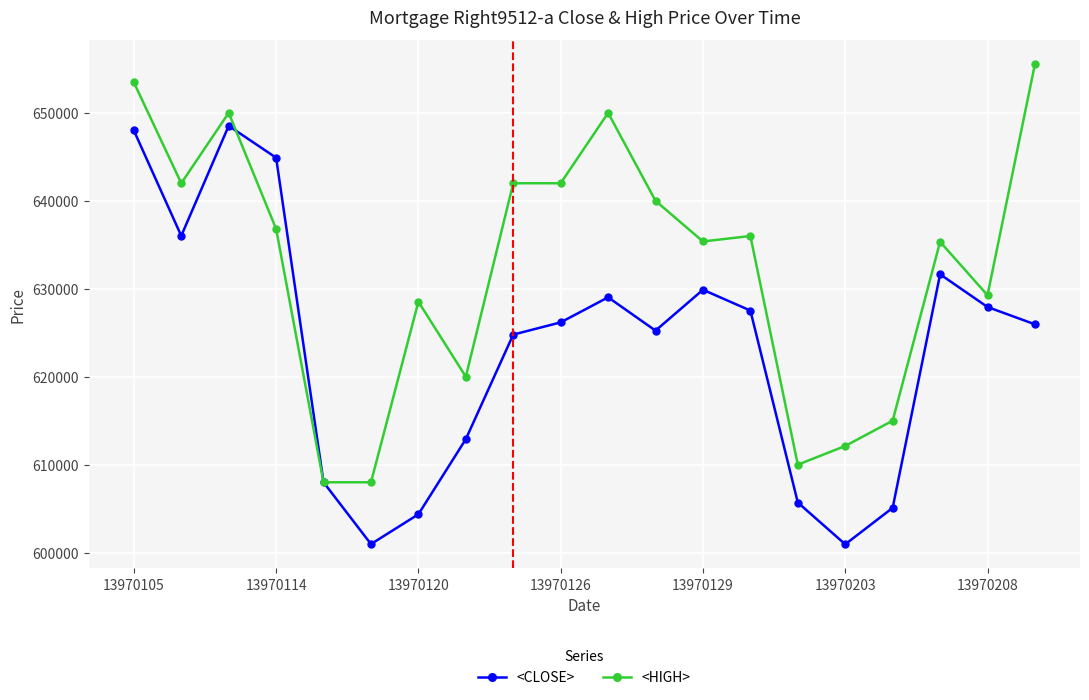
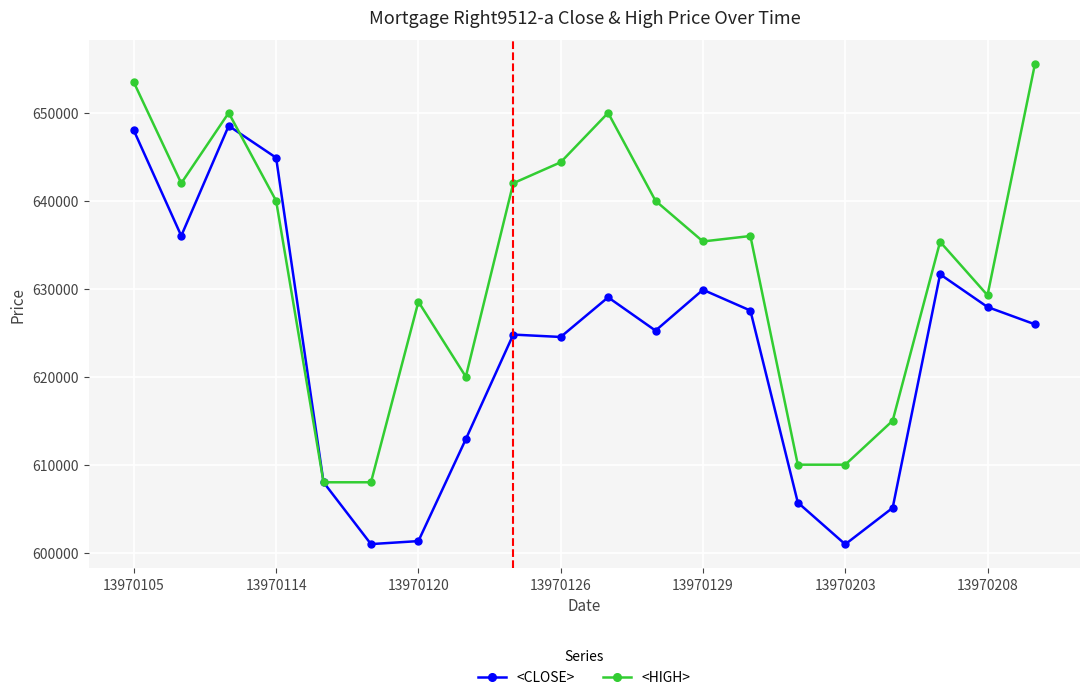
<HIGH>, 13970114: 637000 -> 640000
<CLOSE>, 13970120: 604000 -> 601000
<CLOSE>, 13970126: 626000 -> 625000
<HIGH>, 13970126: 642000 -> 644000
<HIGH>, 13970203: 612000 -> 610000
